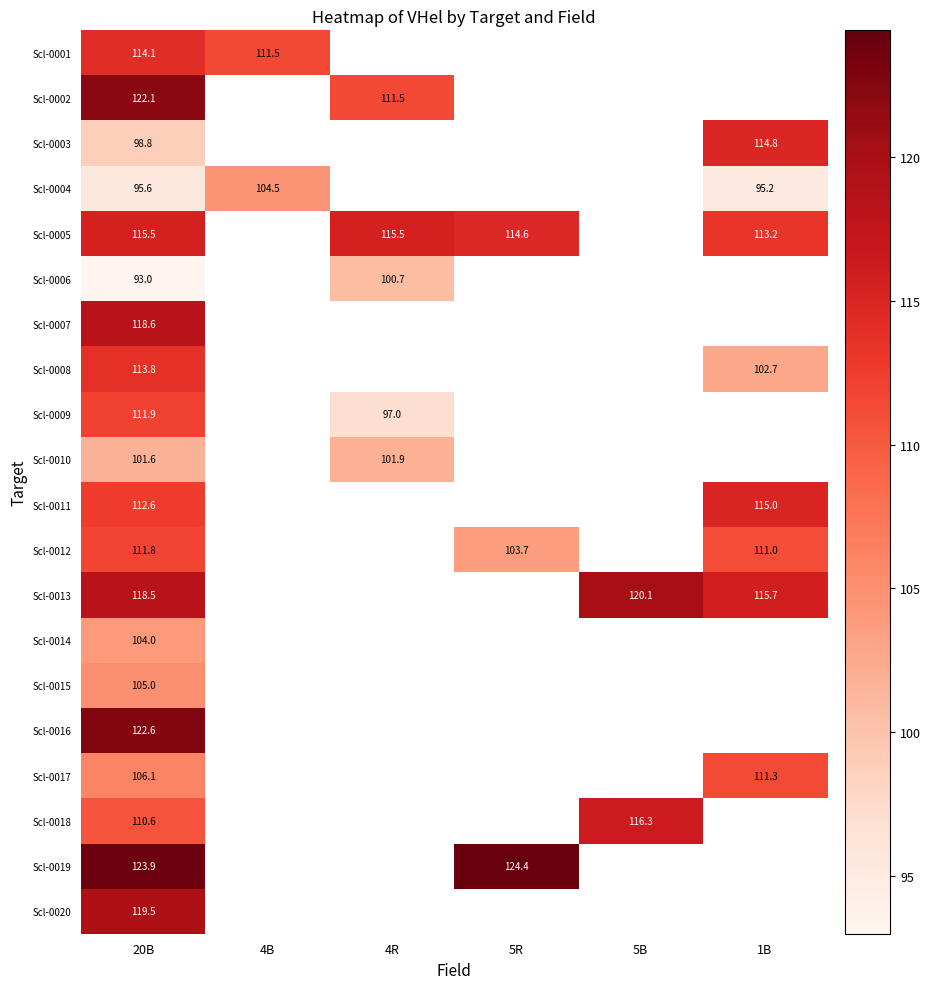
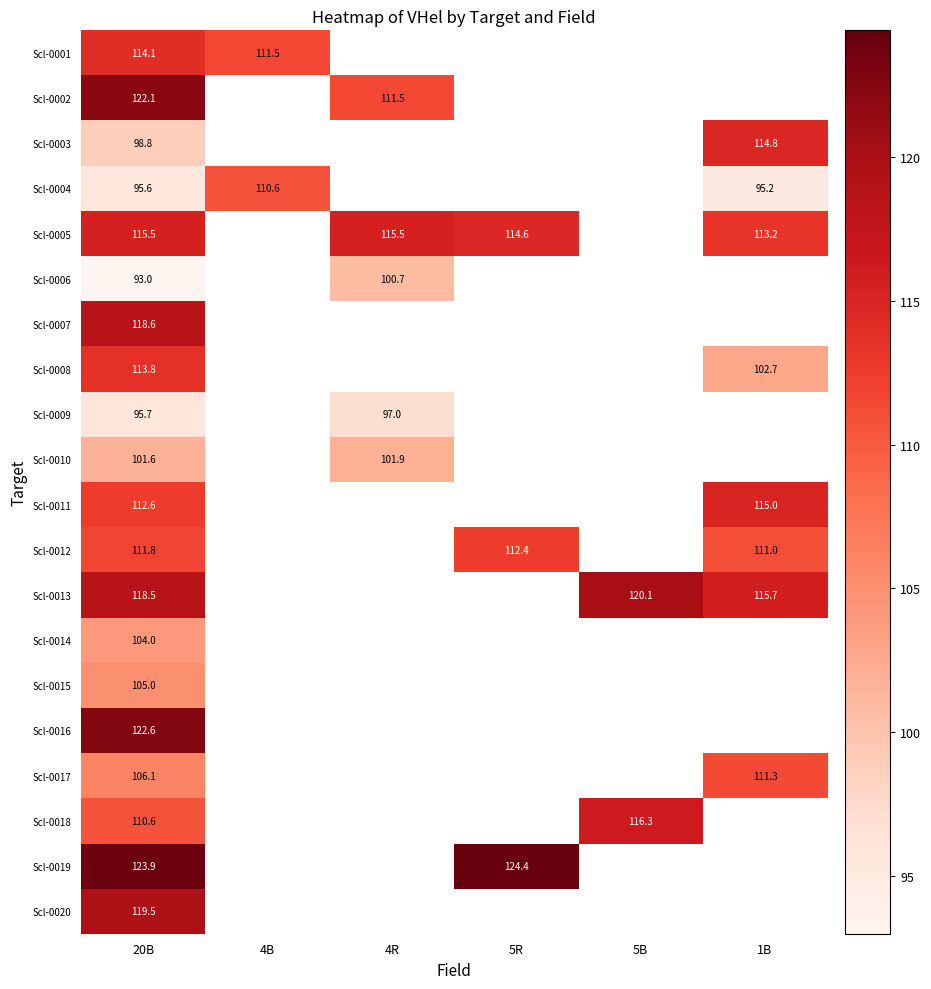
Scl-0004, 4B: 104.5 -> 110.6
Scl-0009, 20B: 111.9 -> 95.7
Scl-0012, 5R: 103.7 -> 112.4
